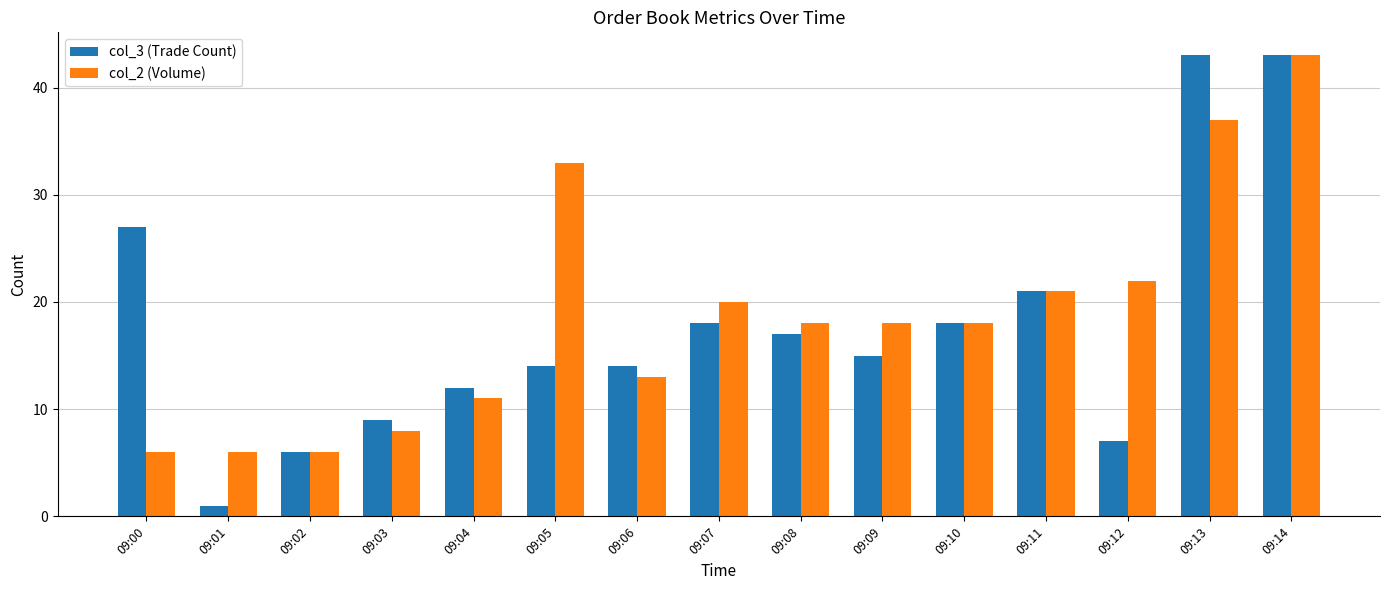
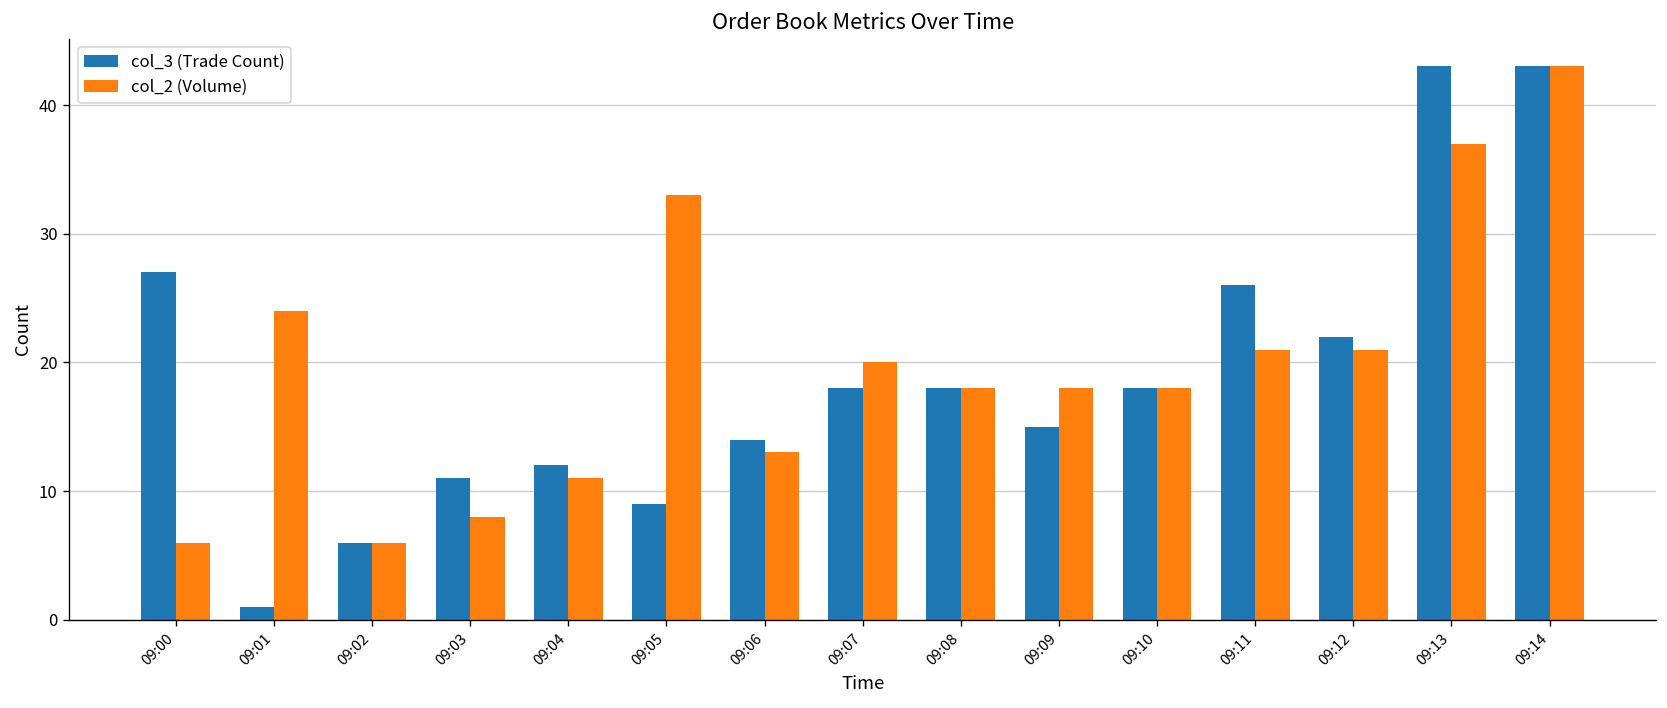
col_2 (Volume), 09:01: 6 -> 24
col_3 (Trade Count), 09:03: 9 -> 11
col_3 (Trade Count), 09:05: 14 -> 9
col_3 (Trade Count), 09:08: 17 -> 18
col_3 (Trade Count), 09:11: 21 -> 26
col_3 (Trade Count), 09:12: 7 -> 22
col_2 (Volume), 09:12: 22 -> 21
